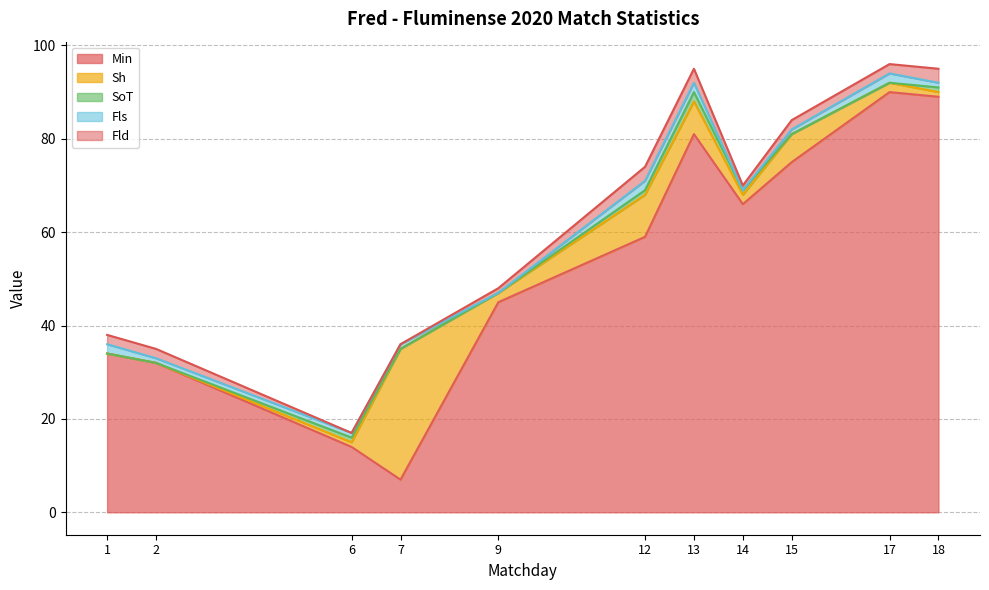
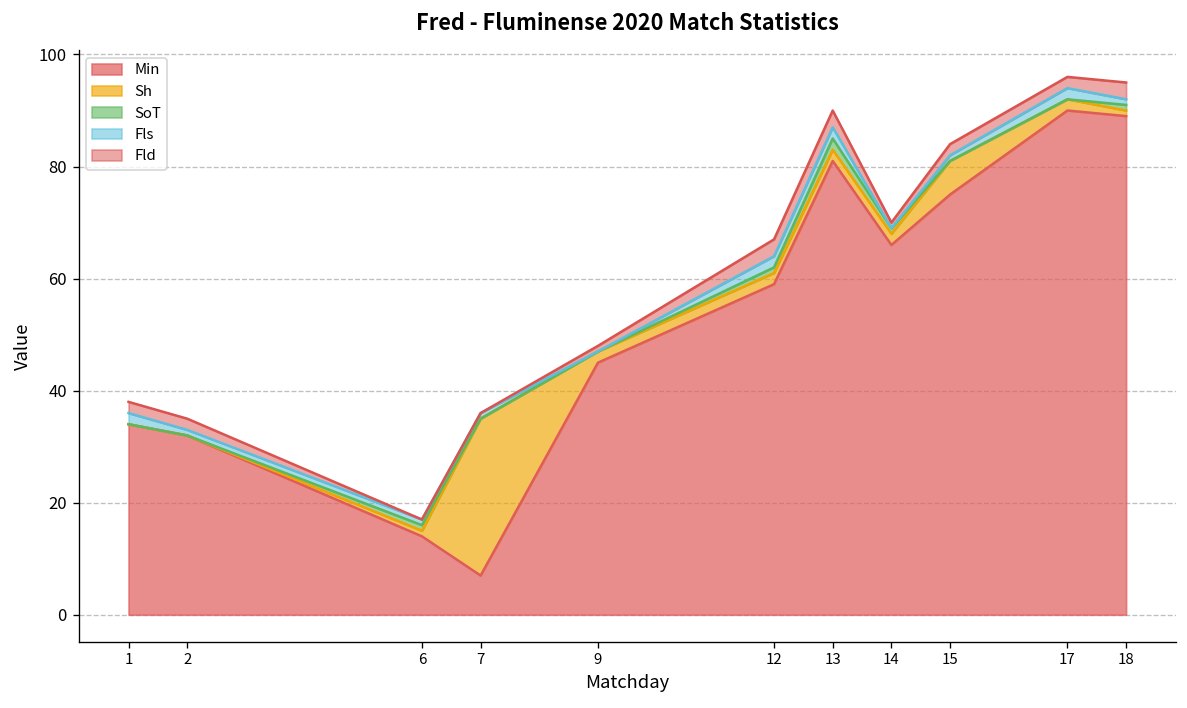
Sh, 12: 9 -> 2
Sh, 13: 7 -> 2
